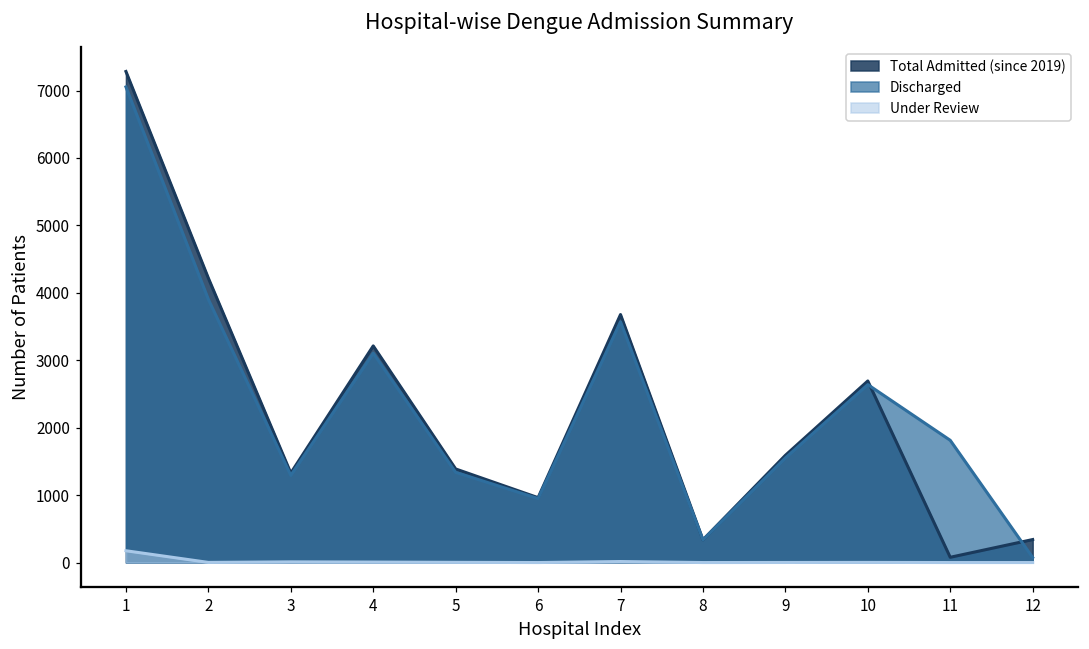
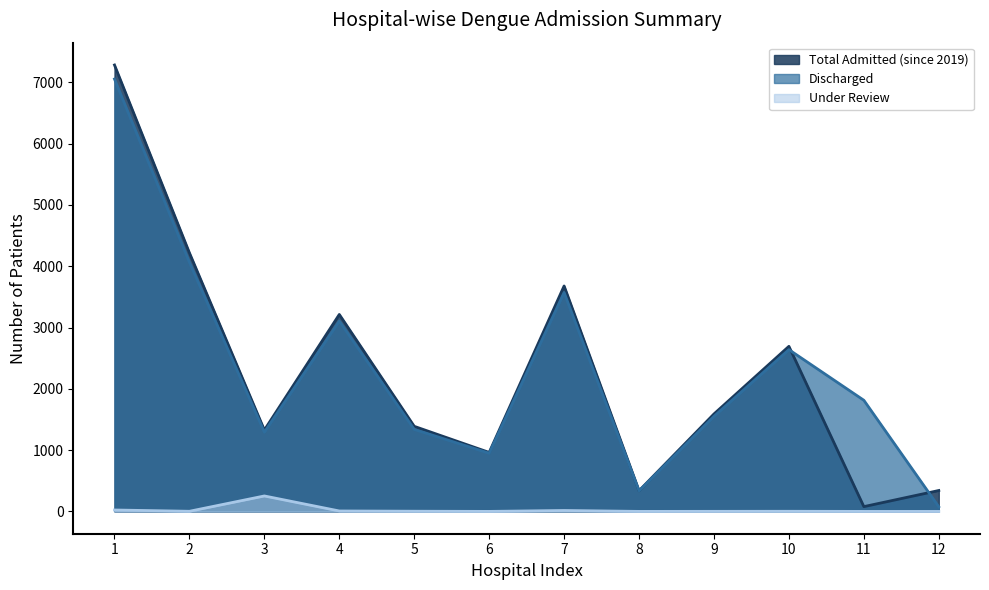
Under Review, 1: 200 -> 0
Discharged, 2: 3900 -> 4100
Under Review, 3: 0 -> 300
